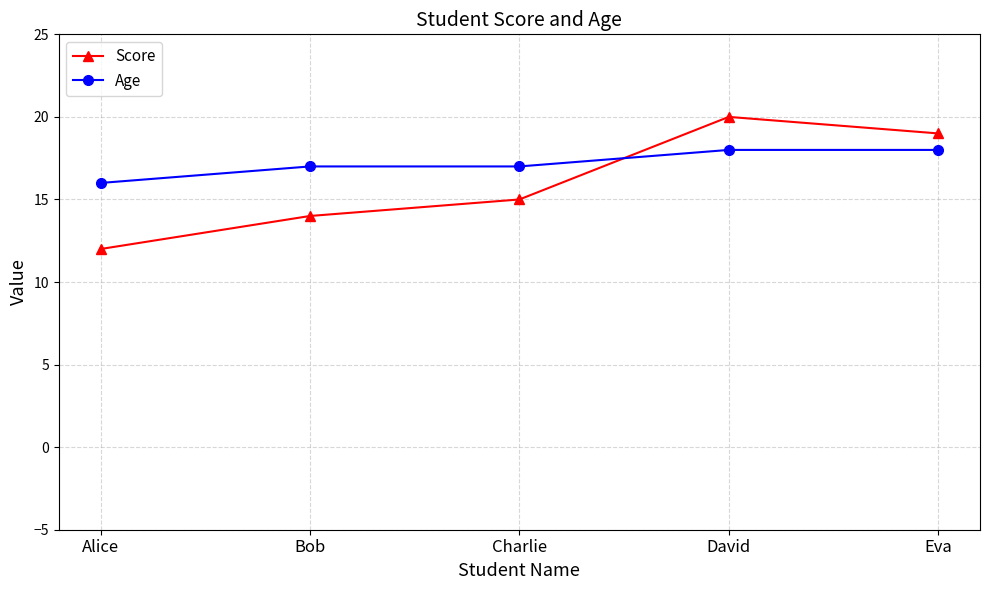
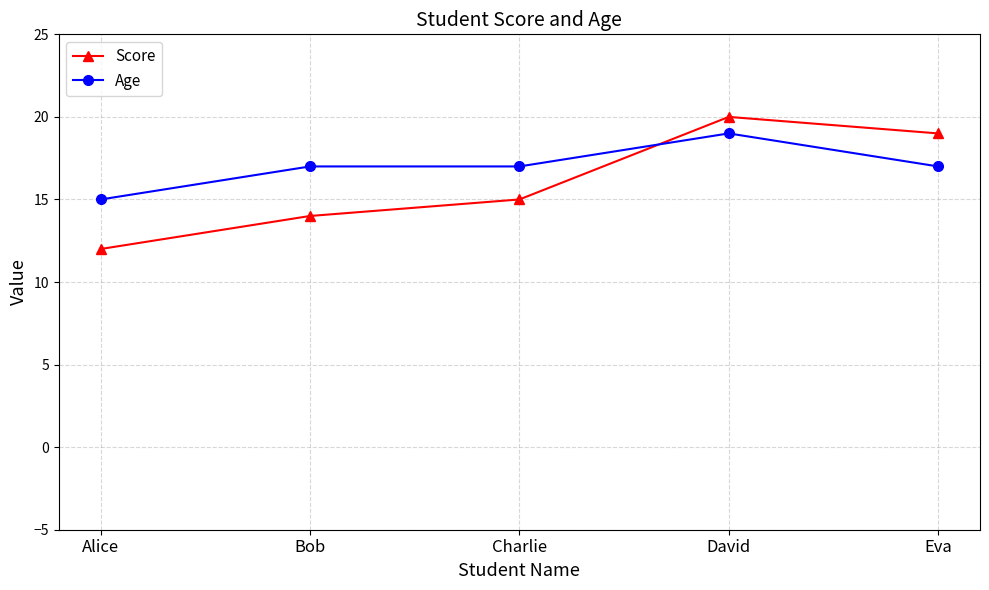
Age, Alice: 16 -> 15
Age, David: 18 -> 19
Age, Eva: 18 -> 17
